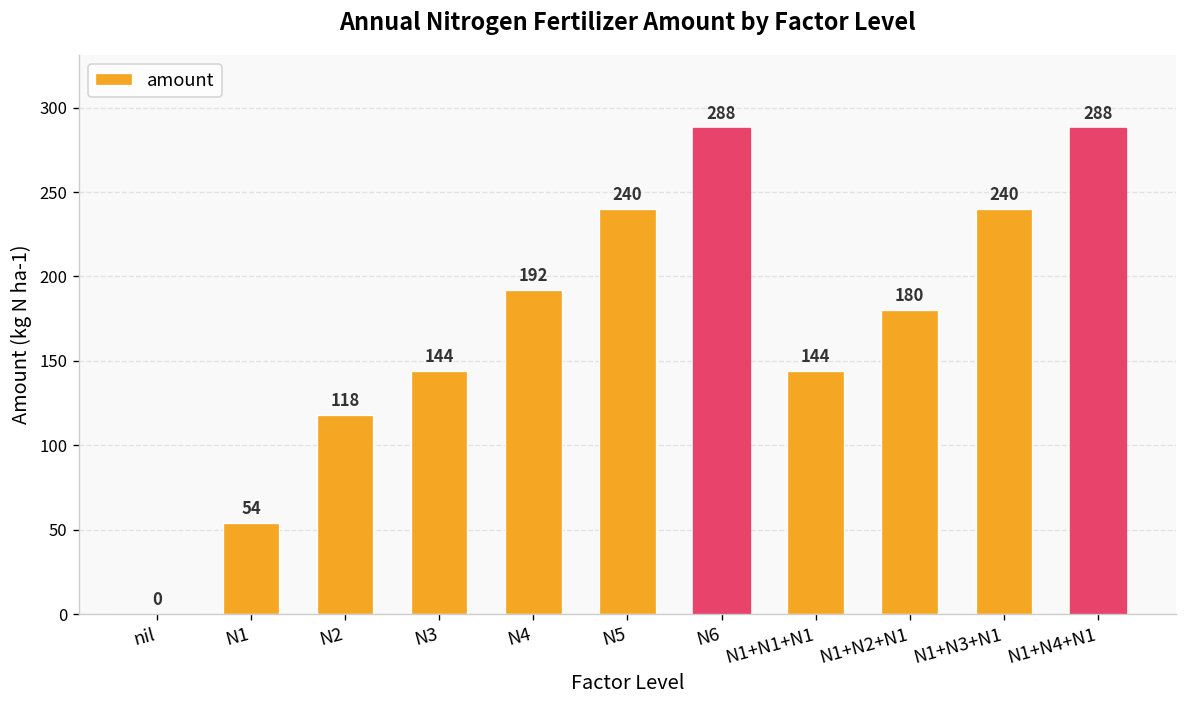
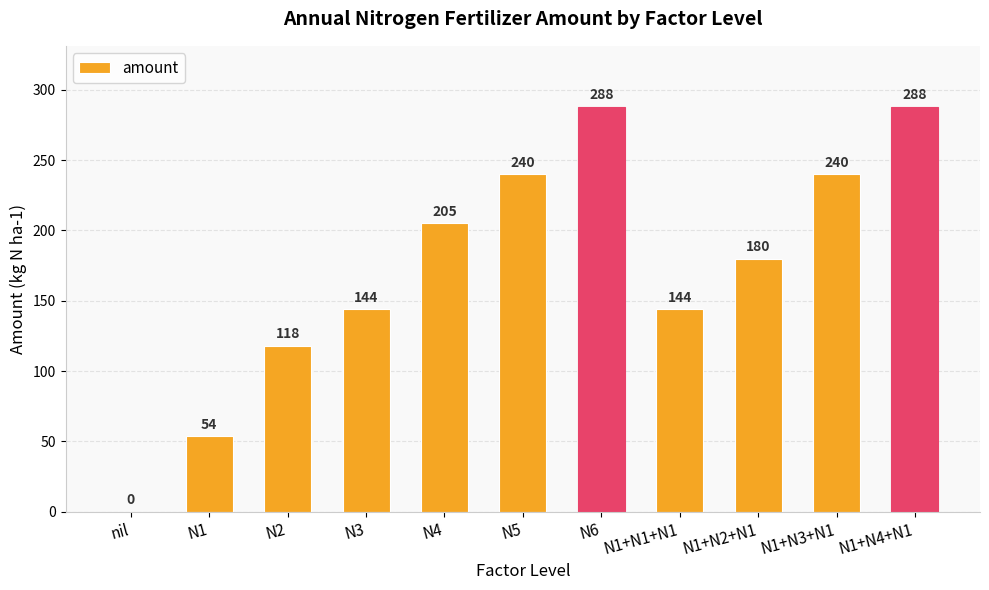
N4: 192 -> 205
